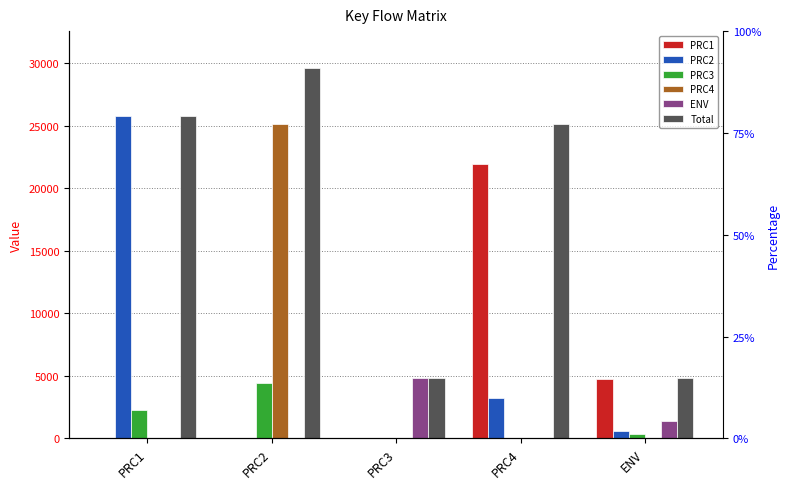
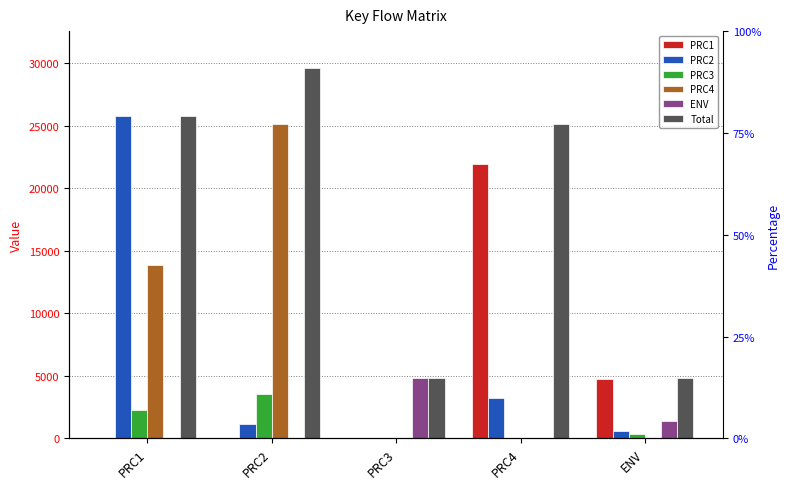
PRC4, PRC1: 0 -> 13800
PRC2, PRC2: 0 -> 1100
PRC3, PRC2: 4400 -> 3600
